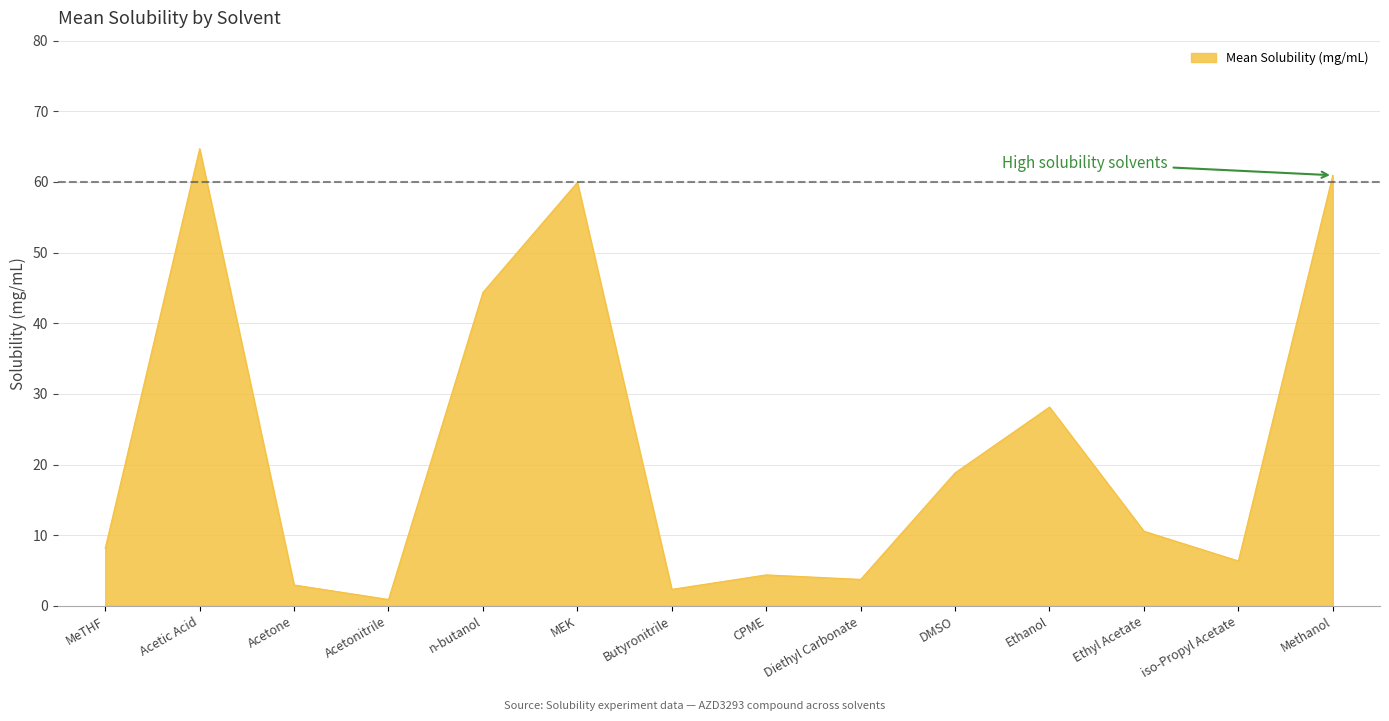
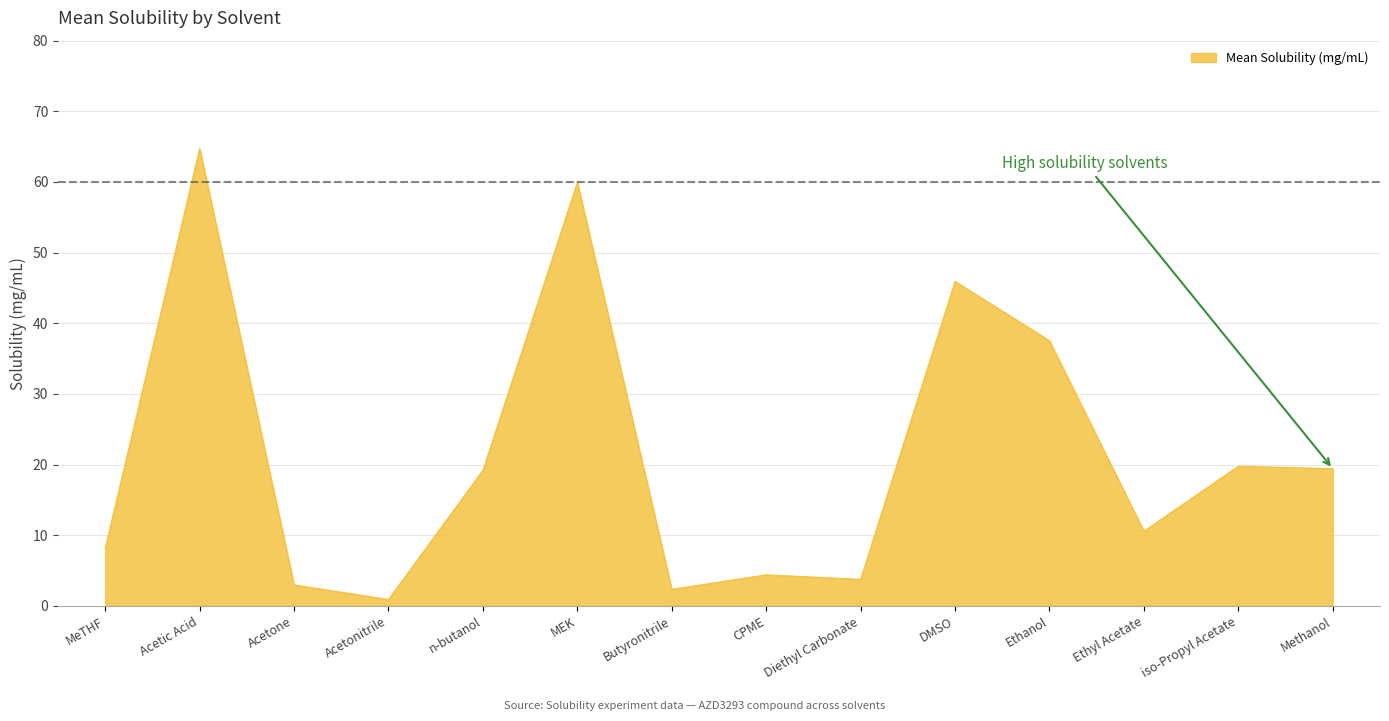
n-butanol: 44 -> 19
DMSO: 19 -> 46
Ethanol: 28 -> 38
iso-Propyl Acetate: 6 -> 20
Methanol: 61 -> 19
